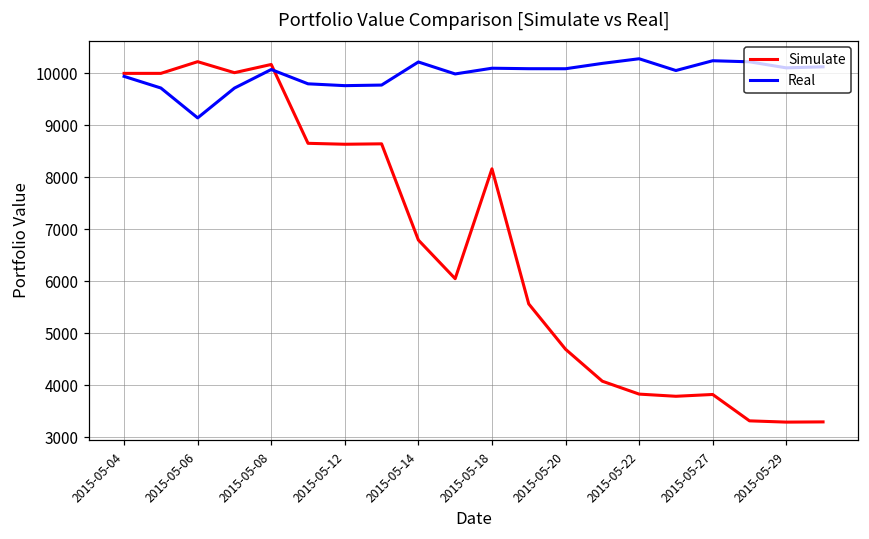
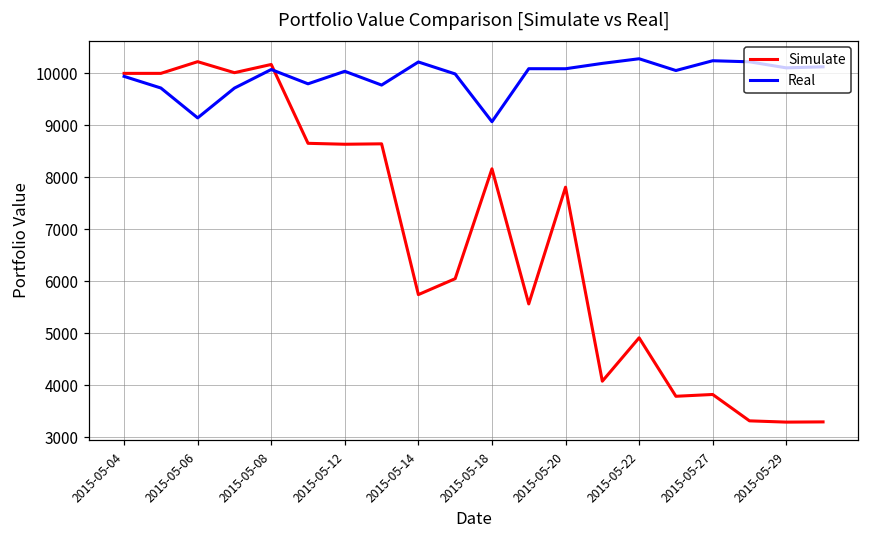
Real, 2015-05-12: 9800 -> 10000
Simulate, 2015-05-14: 6800 -> 5700
Real, 2015-05-18: 10100 -> 9100
Simulate, 2015-05-20: 4700 -> 7800
Simulate, 2015-05-22: 3800 -> 4900
